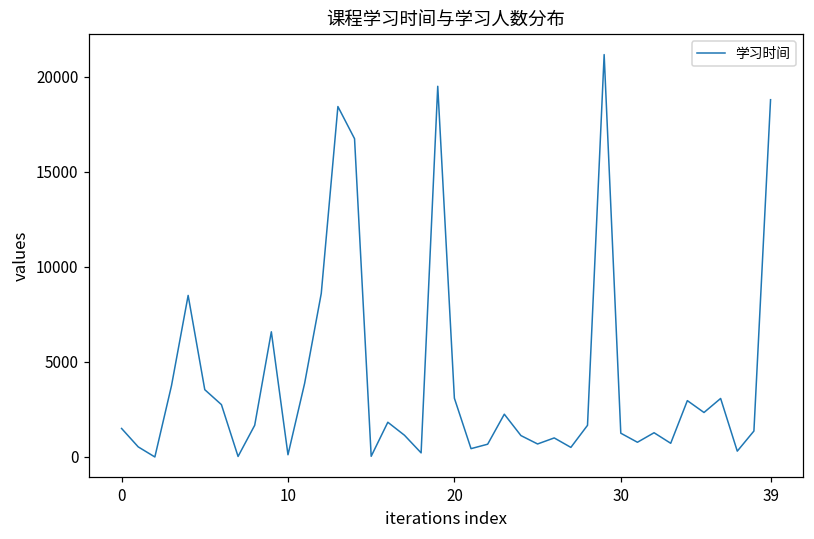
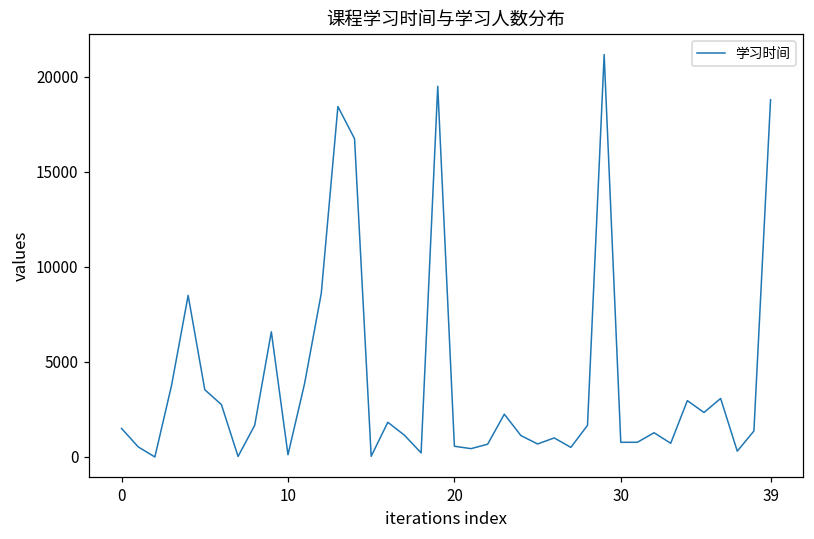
20: 3100 -> 600
30: 1300 -> 800
